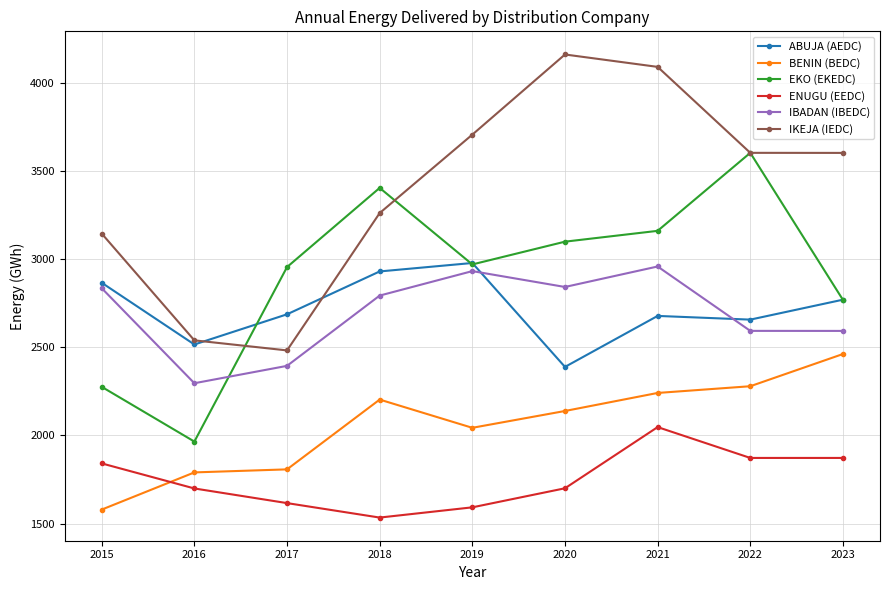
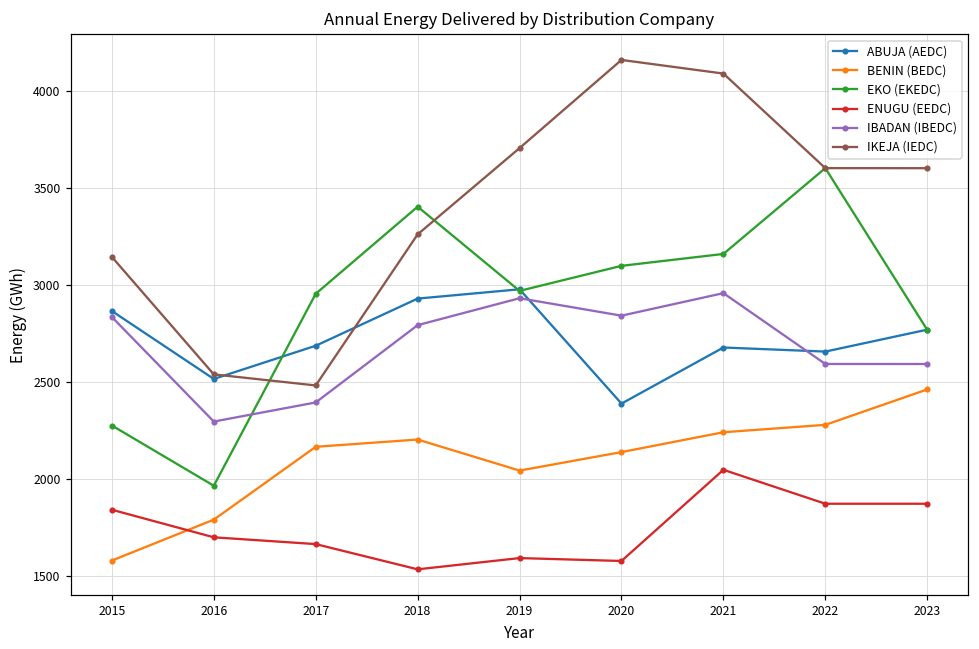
BENIN (BEDC), 2017: 1810 -> 2170
ENUGU (EEDC), 2017: 1620 -> 1660
ENUGU (EEDC), 2020: 1700 -> 1580
